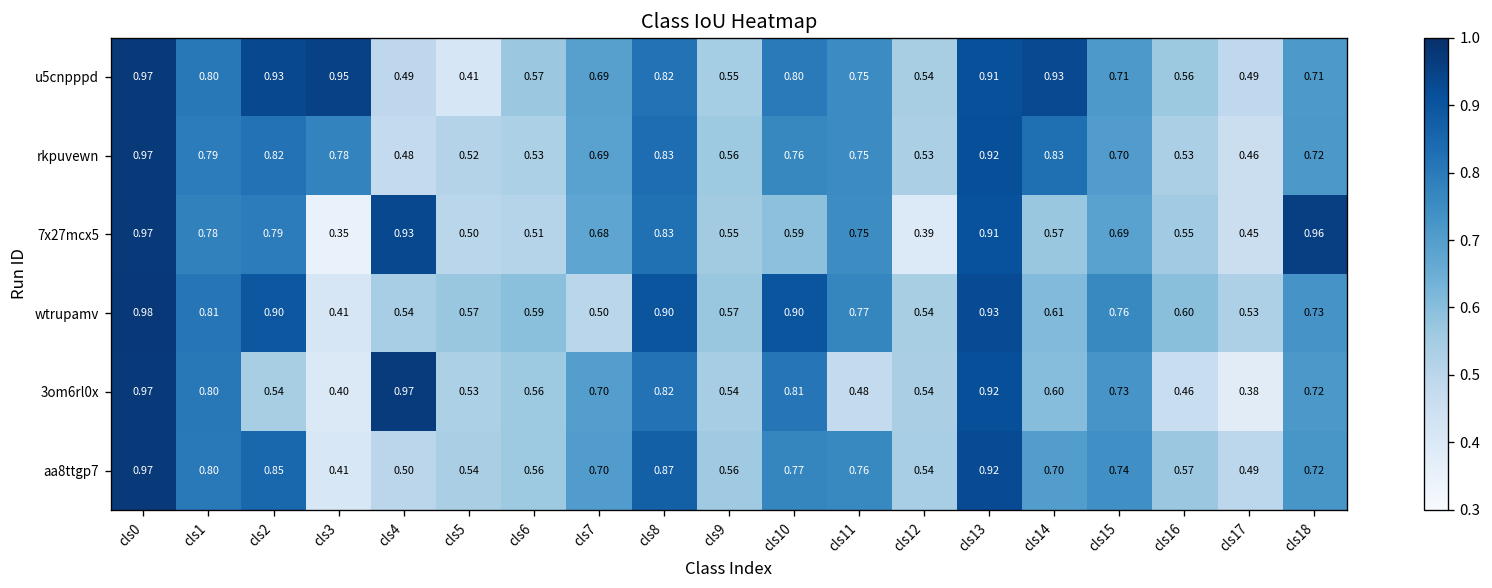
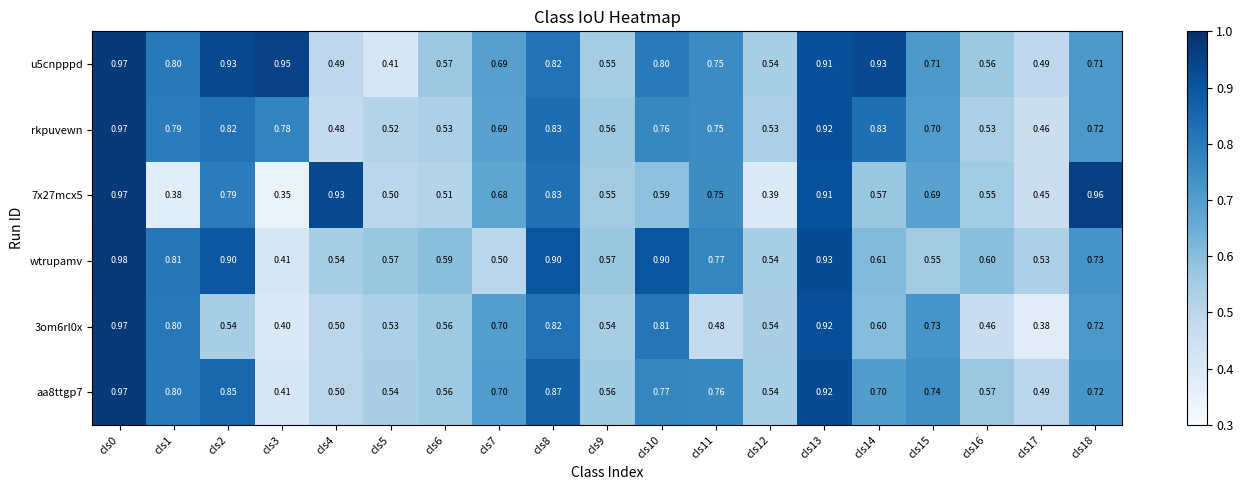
7x27mcx5, cls1: 0.78 -> 0.38
wtrupamv, cls15: 0.76 -> 0.55
3om6rl0x, cls4: 0.97 -> 0.50
